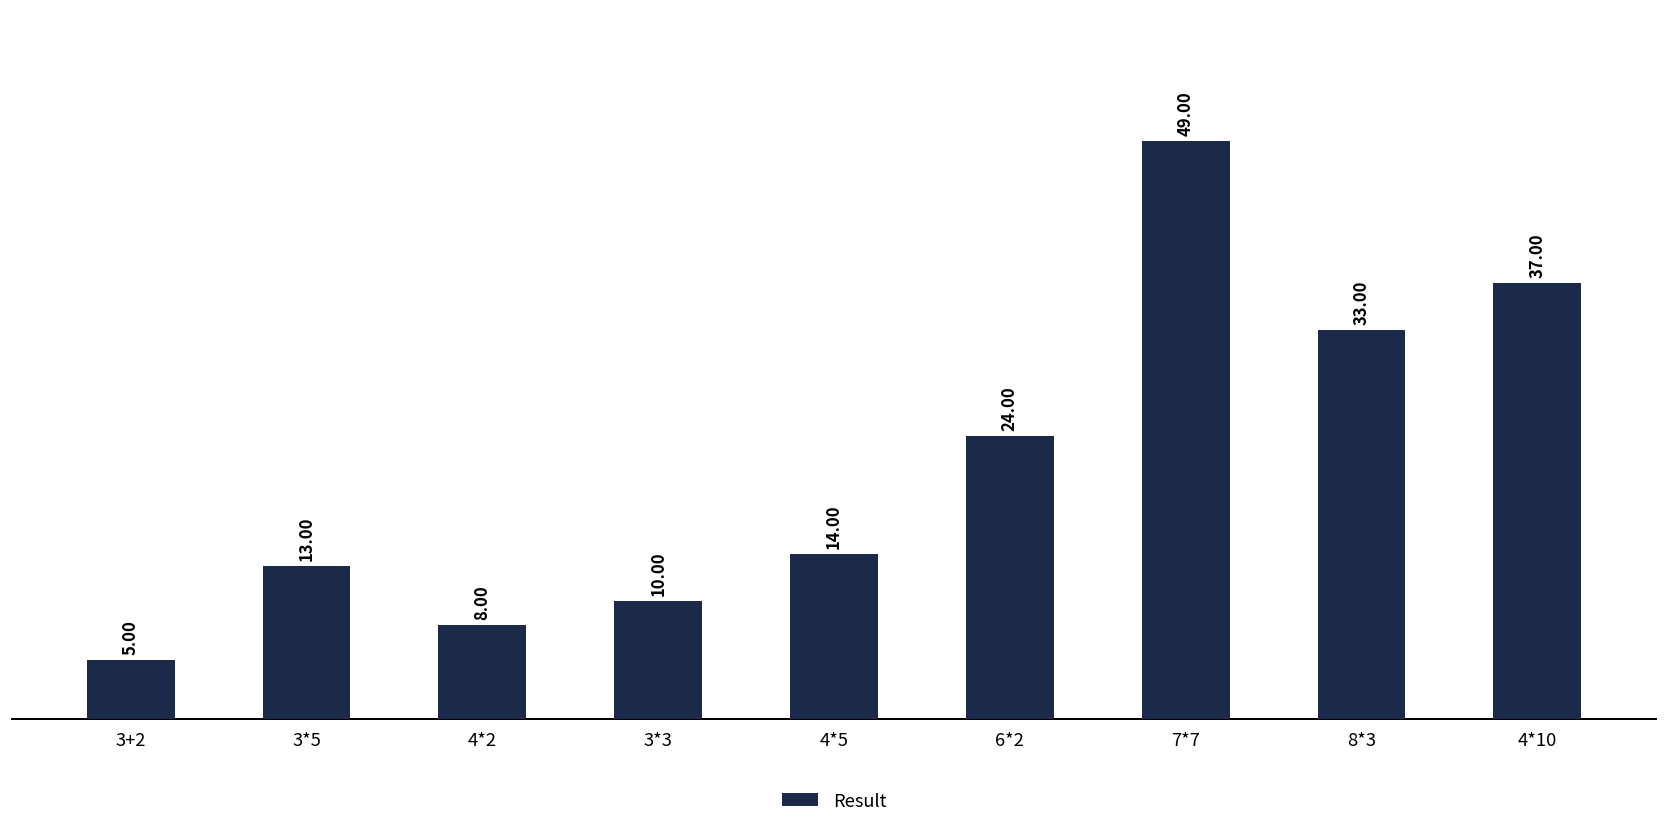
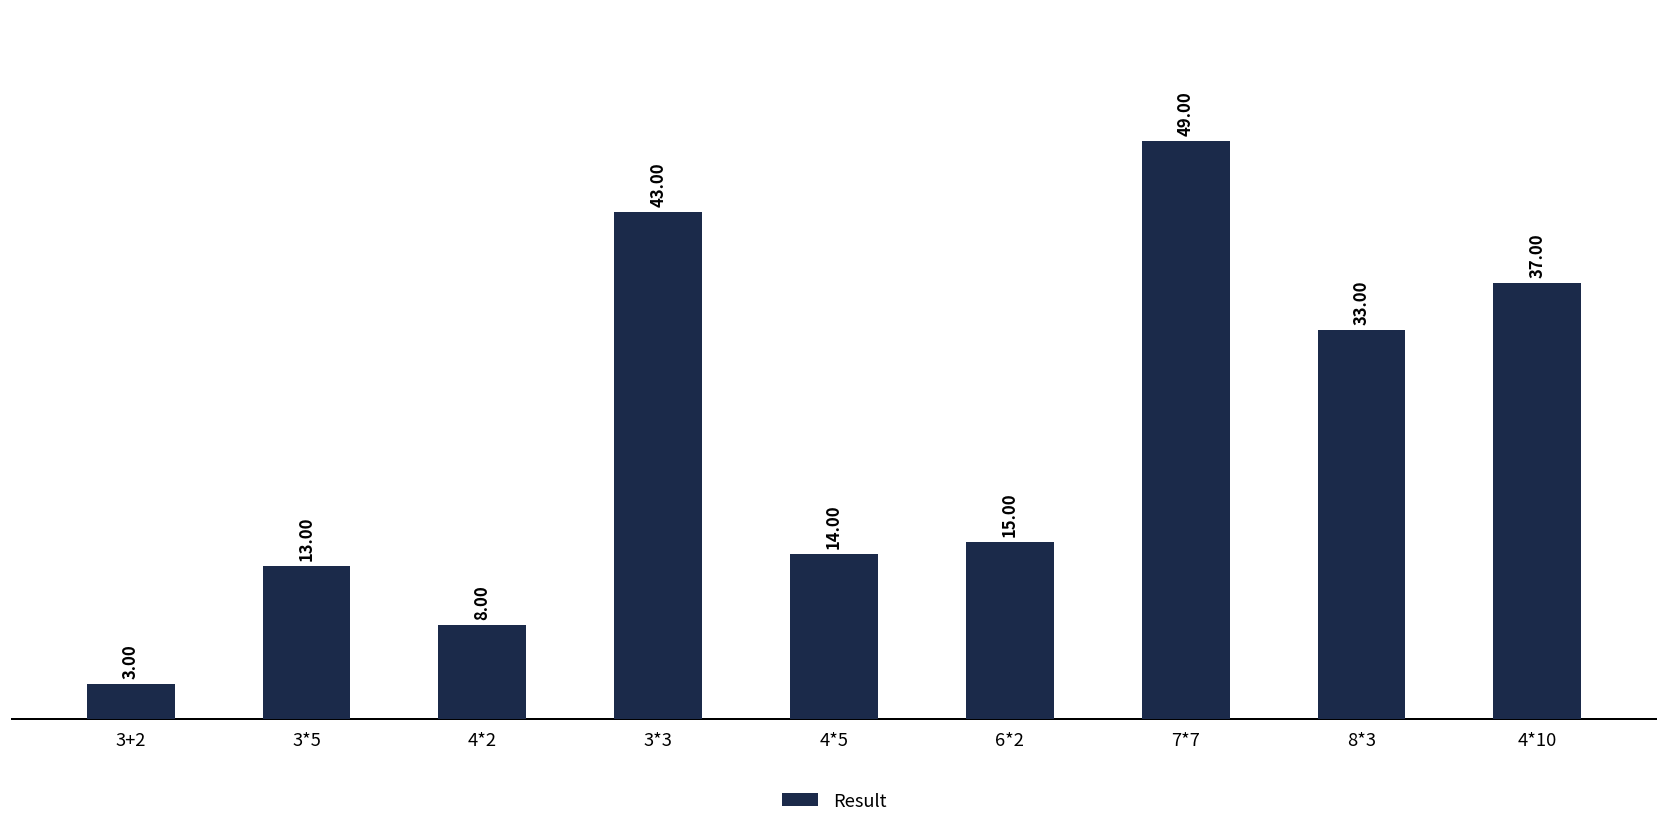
3+2: 5.00 -> 3.00
3*3: 10.00 -> 43.00
6*2: 24.00 -> 15.00
